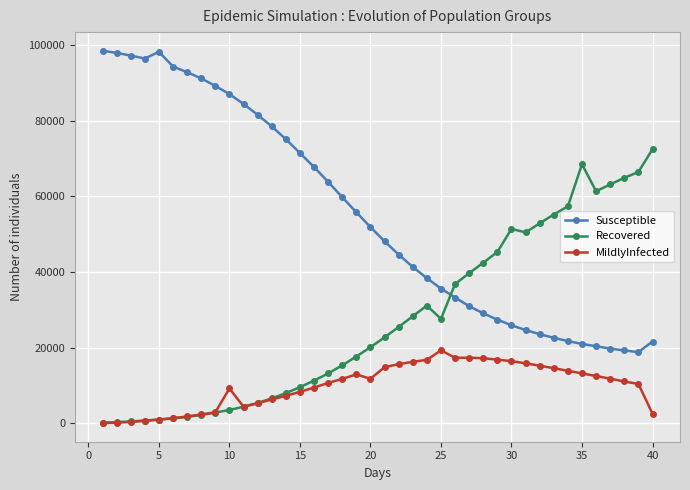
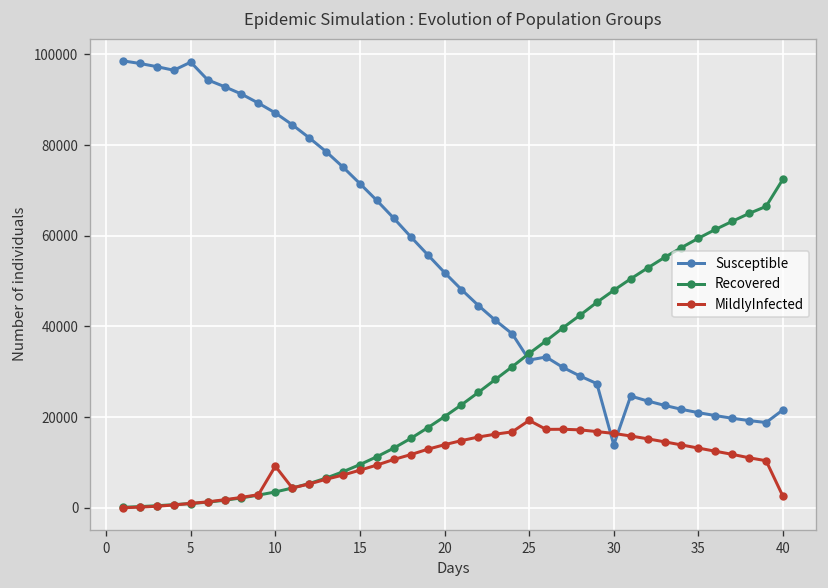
MildlyInfected, 20: 12000 -> 14000
Susceptible, 25: 36000 -> 33000
Recovered, 25: 28000 -> 34000
Susceptible, 30: 26000 -> 14000
Recovered, 30: 51000 -> 48000
Recovered, 35: 69000 -> 59000
